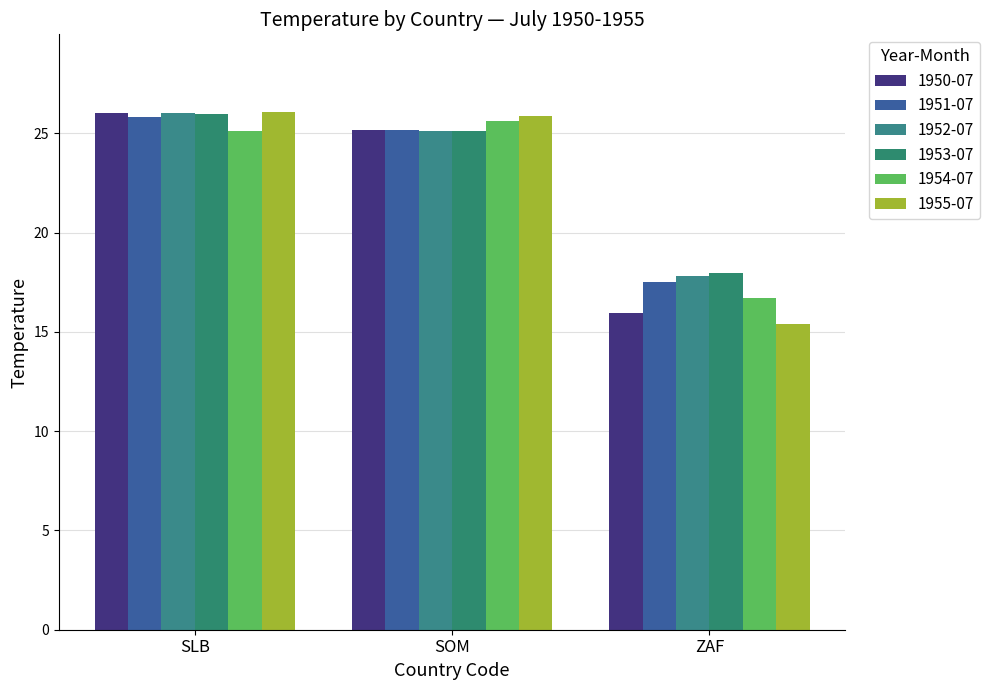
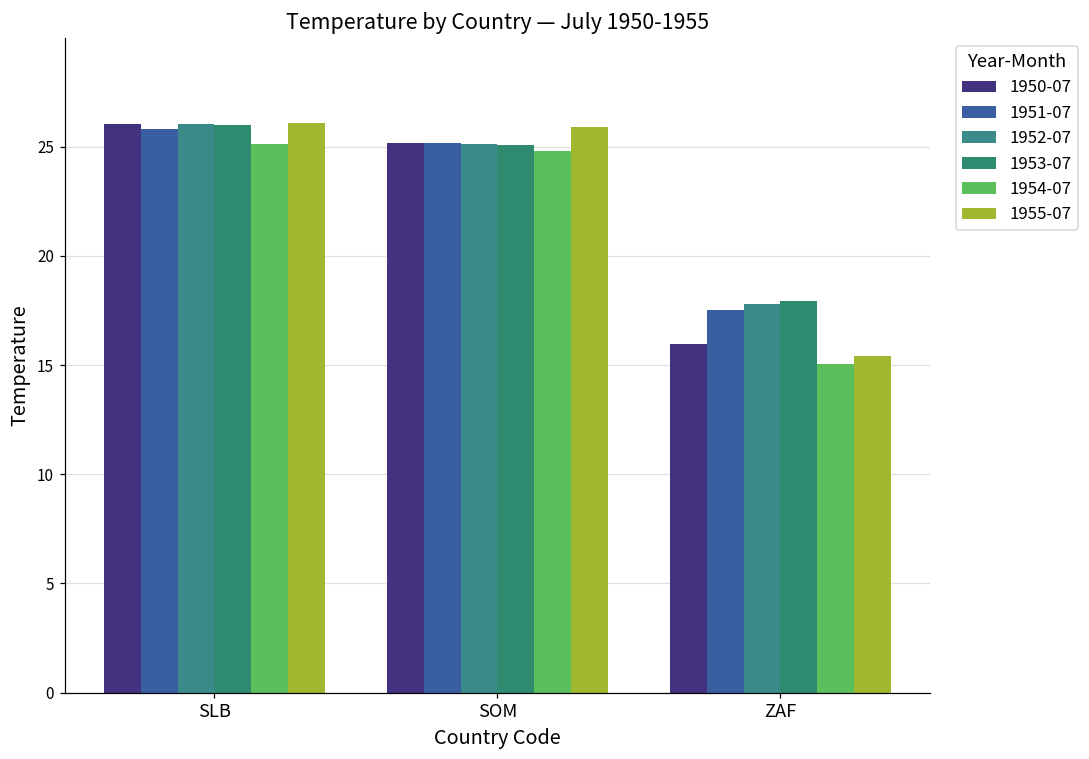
1954-07, SOM: 25.6 -> 24.8
1954-07, ZAF: 16.7 -> 15.1
